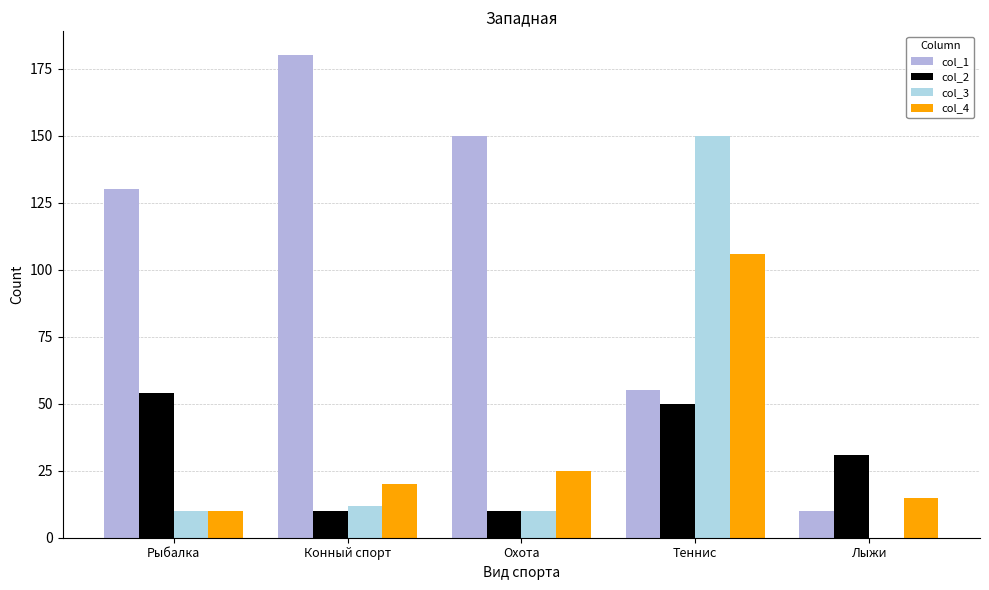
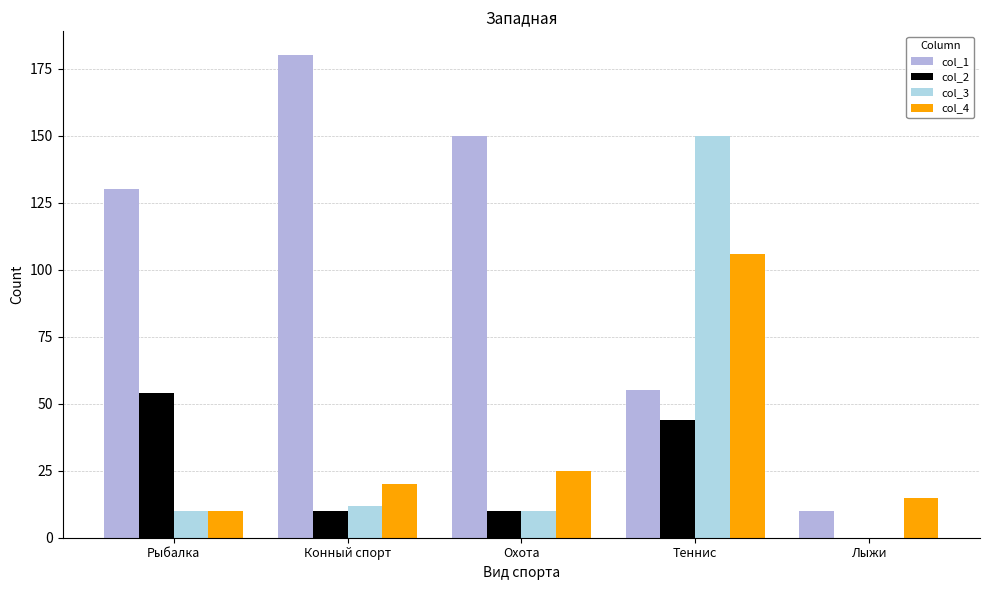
col_2, Теннис: 50 -> 44
col_2, Лыжи: 31 -> 0
